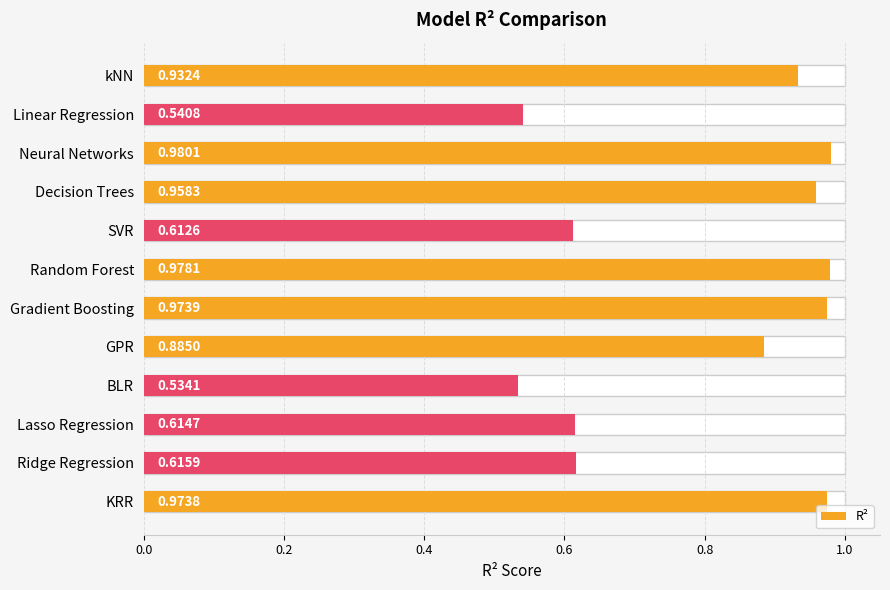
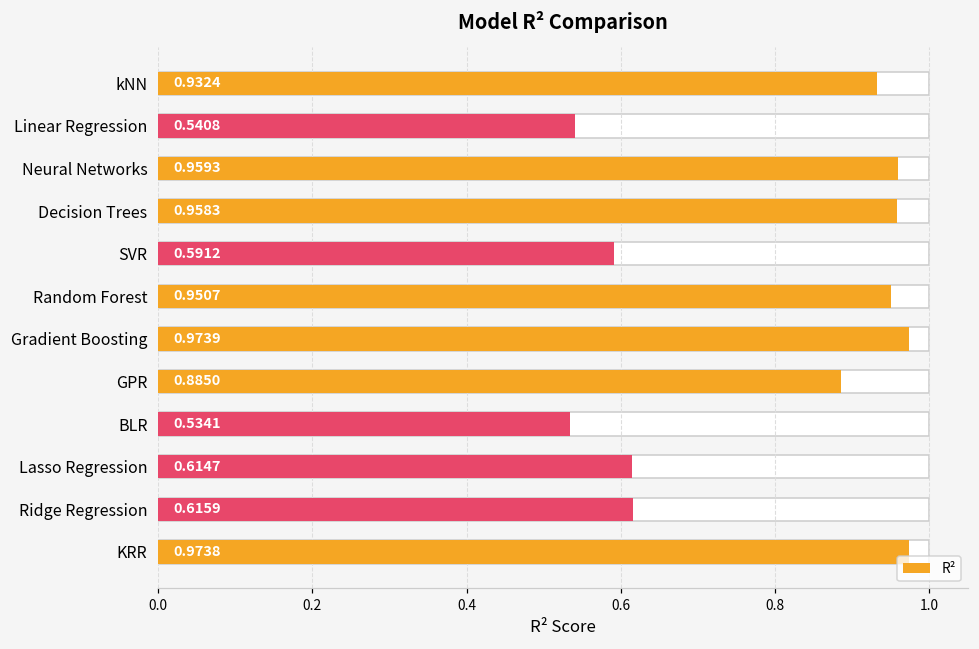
R², Neural Networks: 0.9801 -> 0.9593
R², SVR: 0.6126 -> 0.5912
R², Random Forest: 0.9781 -> 0.9507
